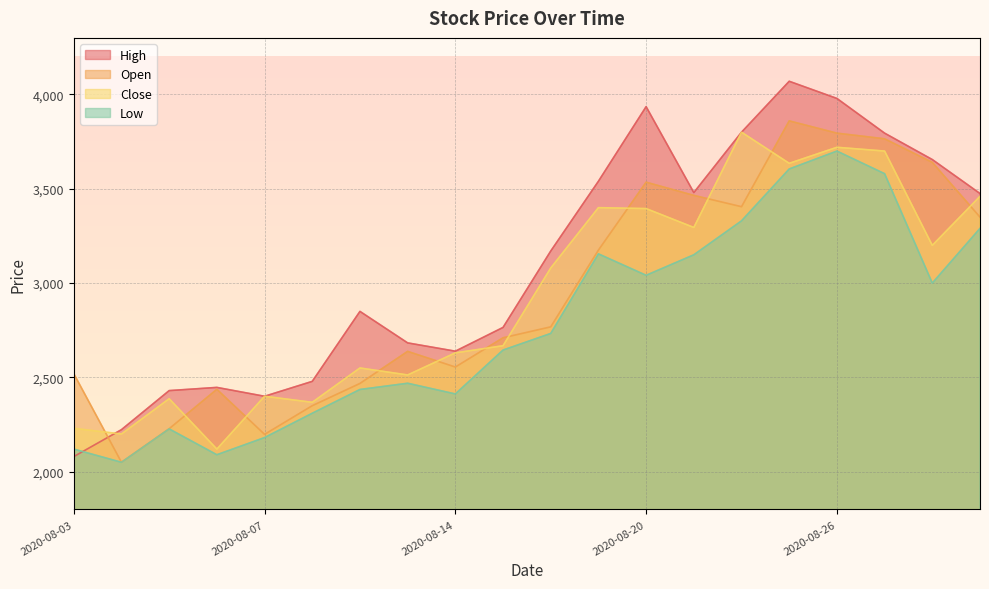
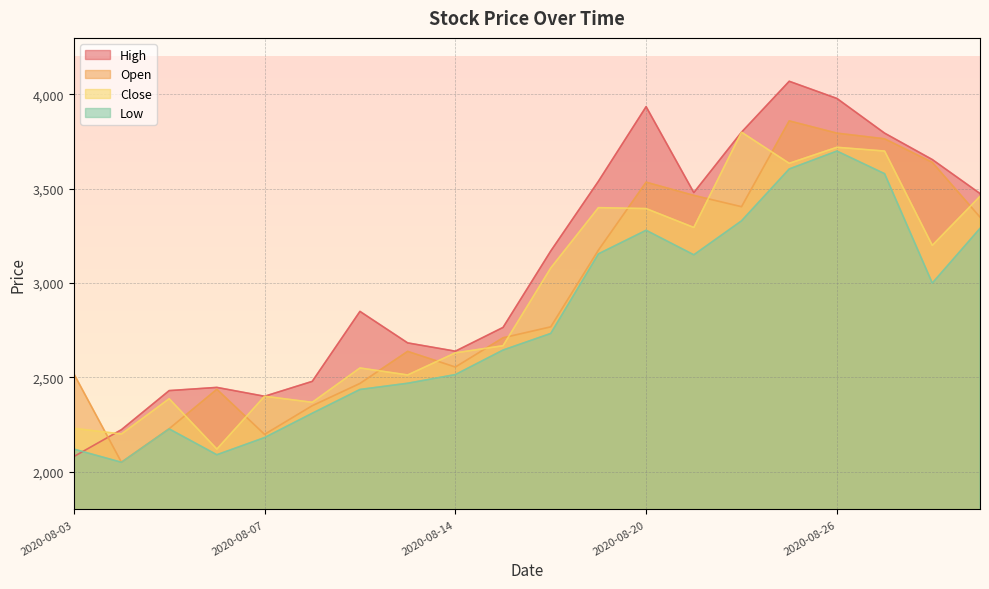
Low, 2020-08-14: 2,410 -> 2,520
Low, 2020-08-20: 3,040 -> 3,280
